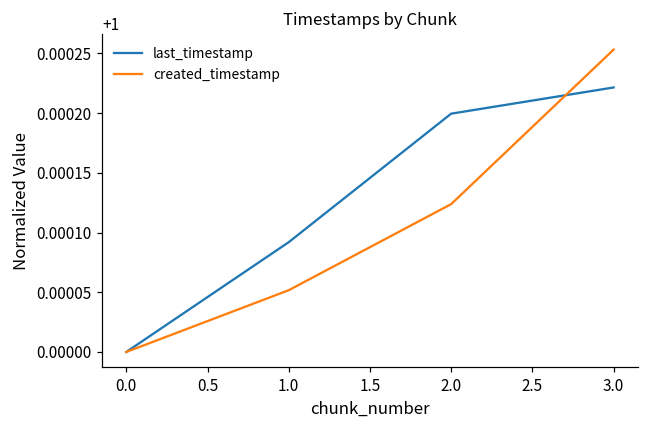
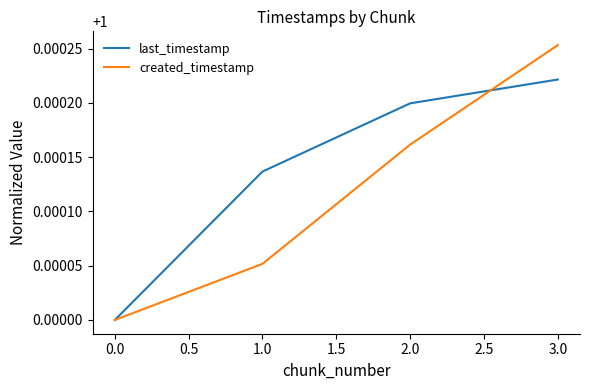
last_timestamp, 1.0: 1.000092 -> 1.000137
created_timestamp, 2.0: 1.000124 -> 1.000162
